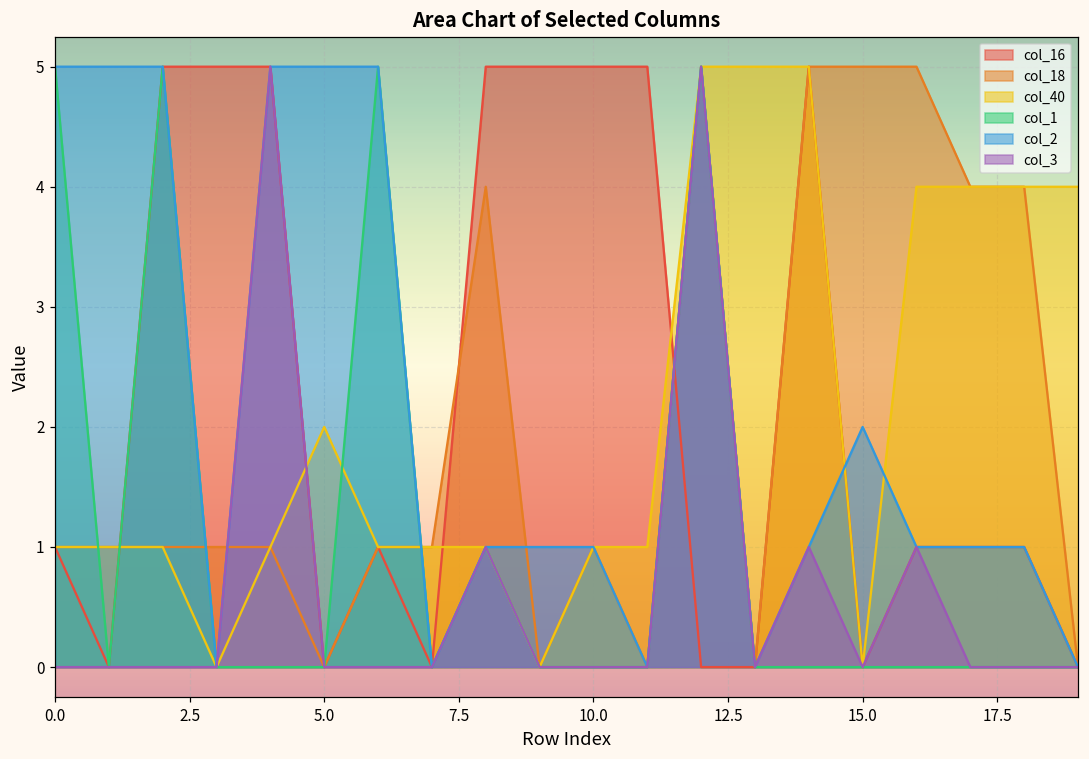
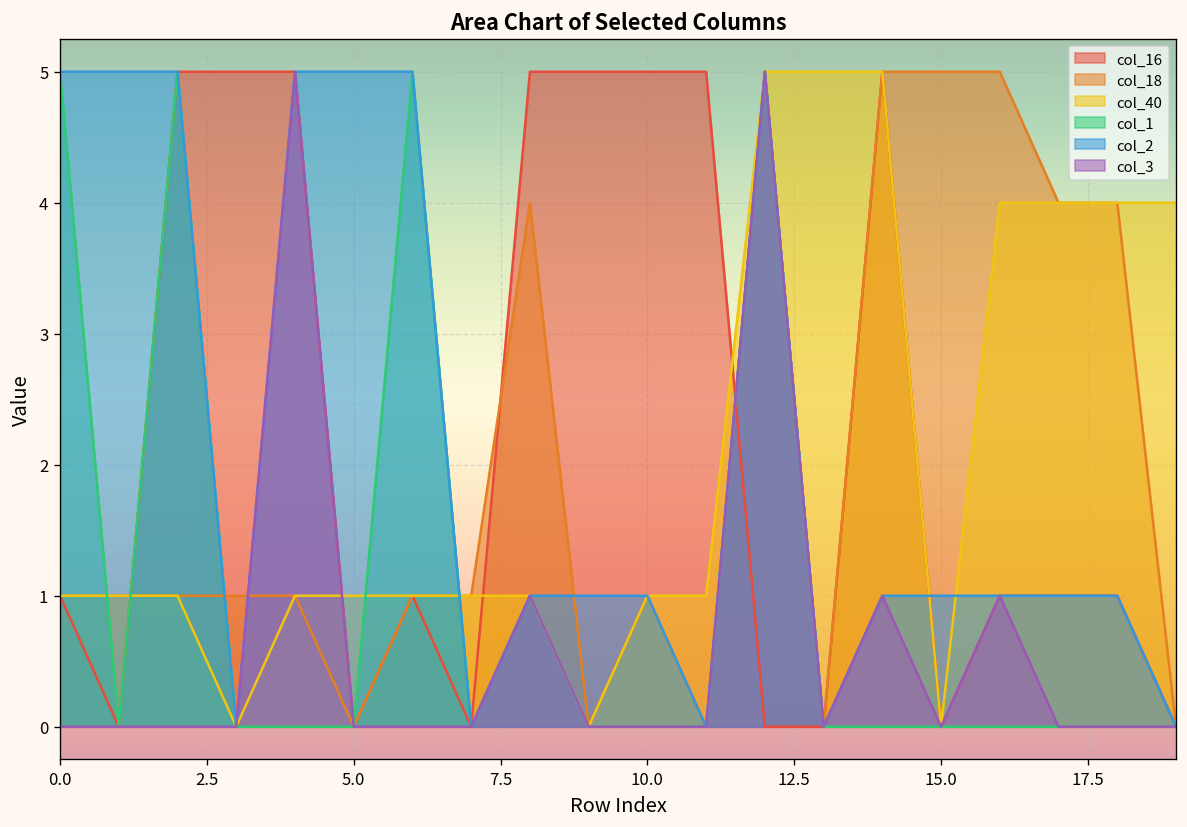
col_40, 5.0: 2 -> 1
col_2, 15.0: 2 -> 1
